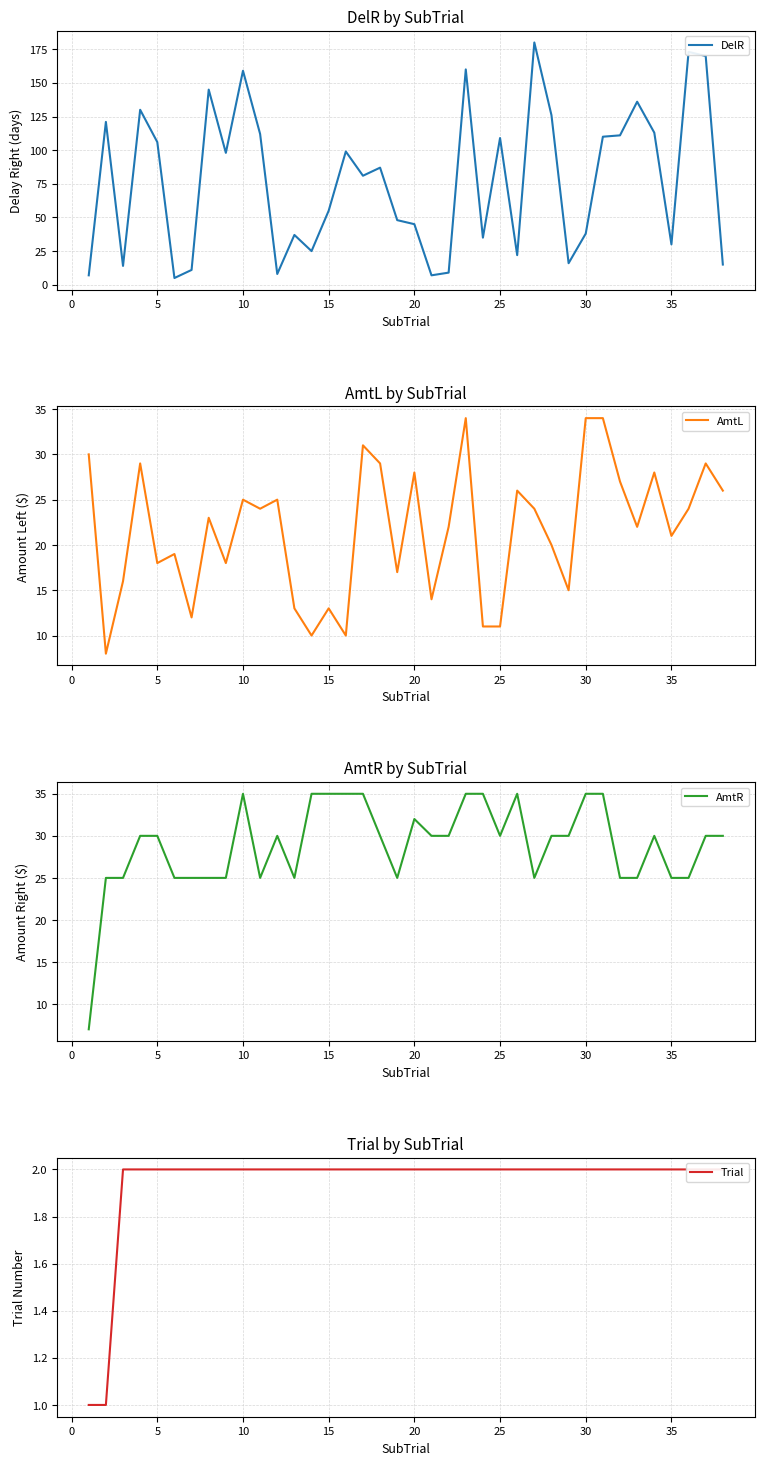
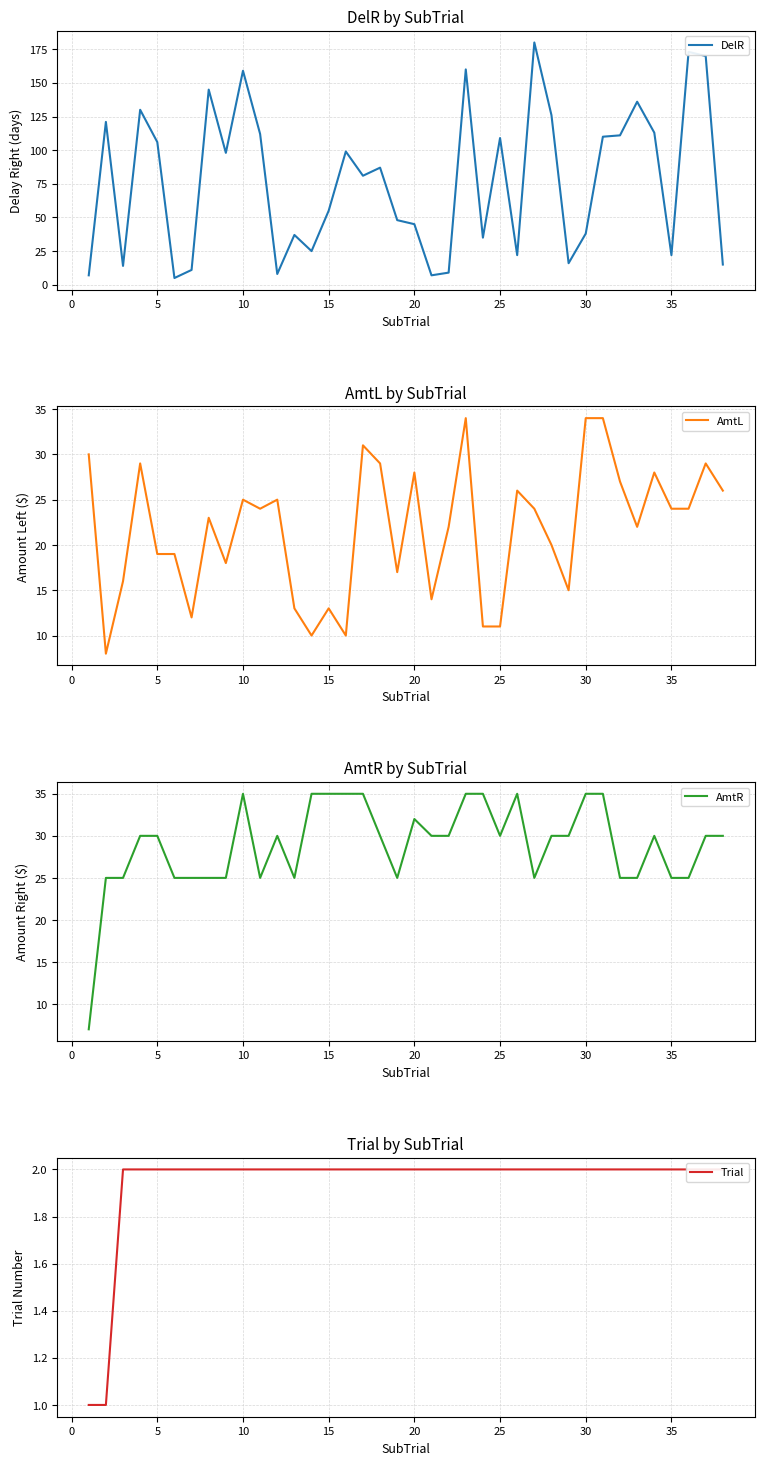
DelR by SubTrial, 35: 30 -> 22
AmtL by SubTrial, 5: 18 -> 19
AmtL by SubTrial, 35: 21 -> 24
